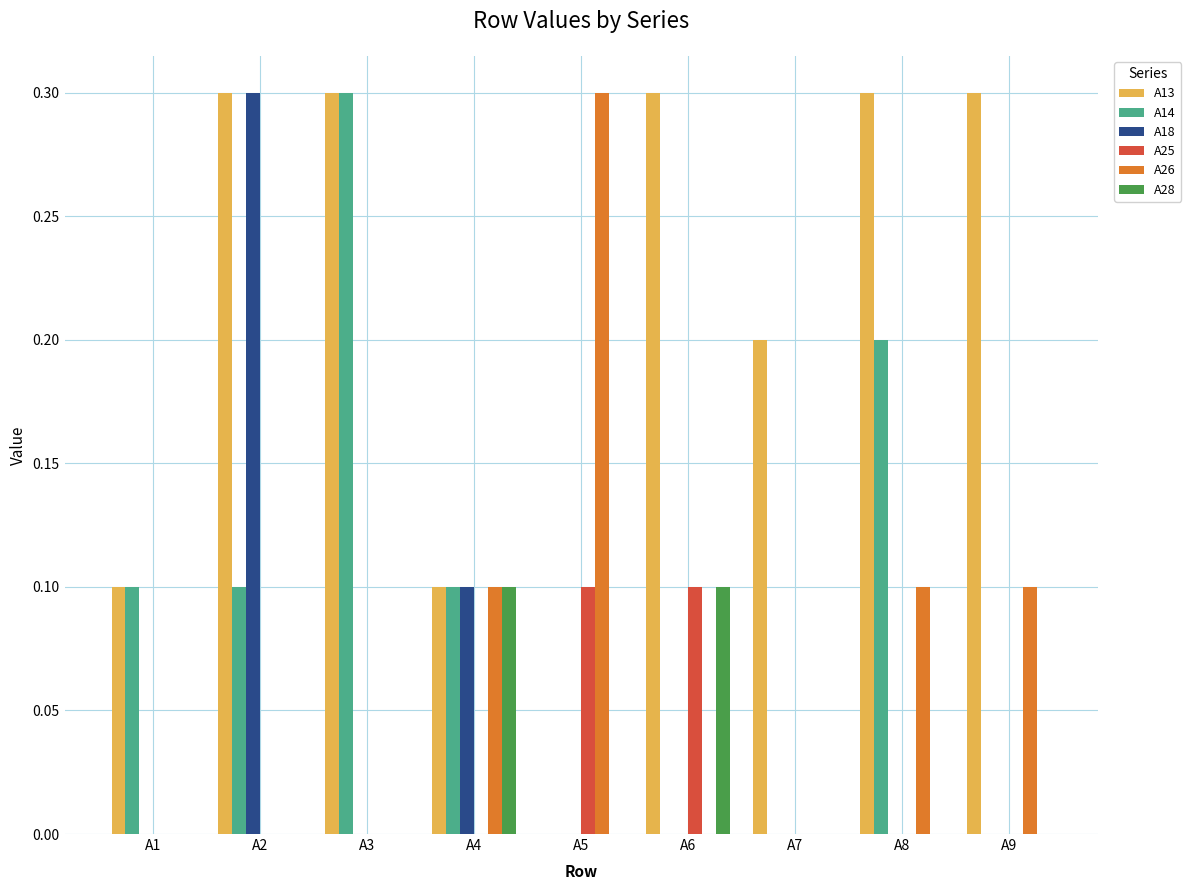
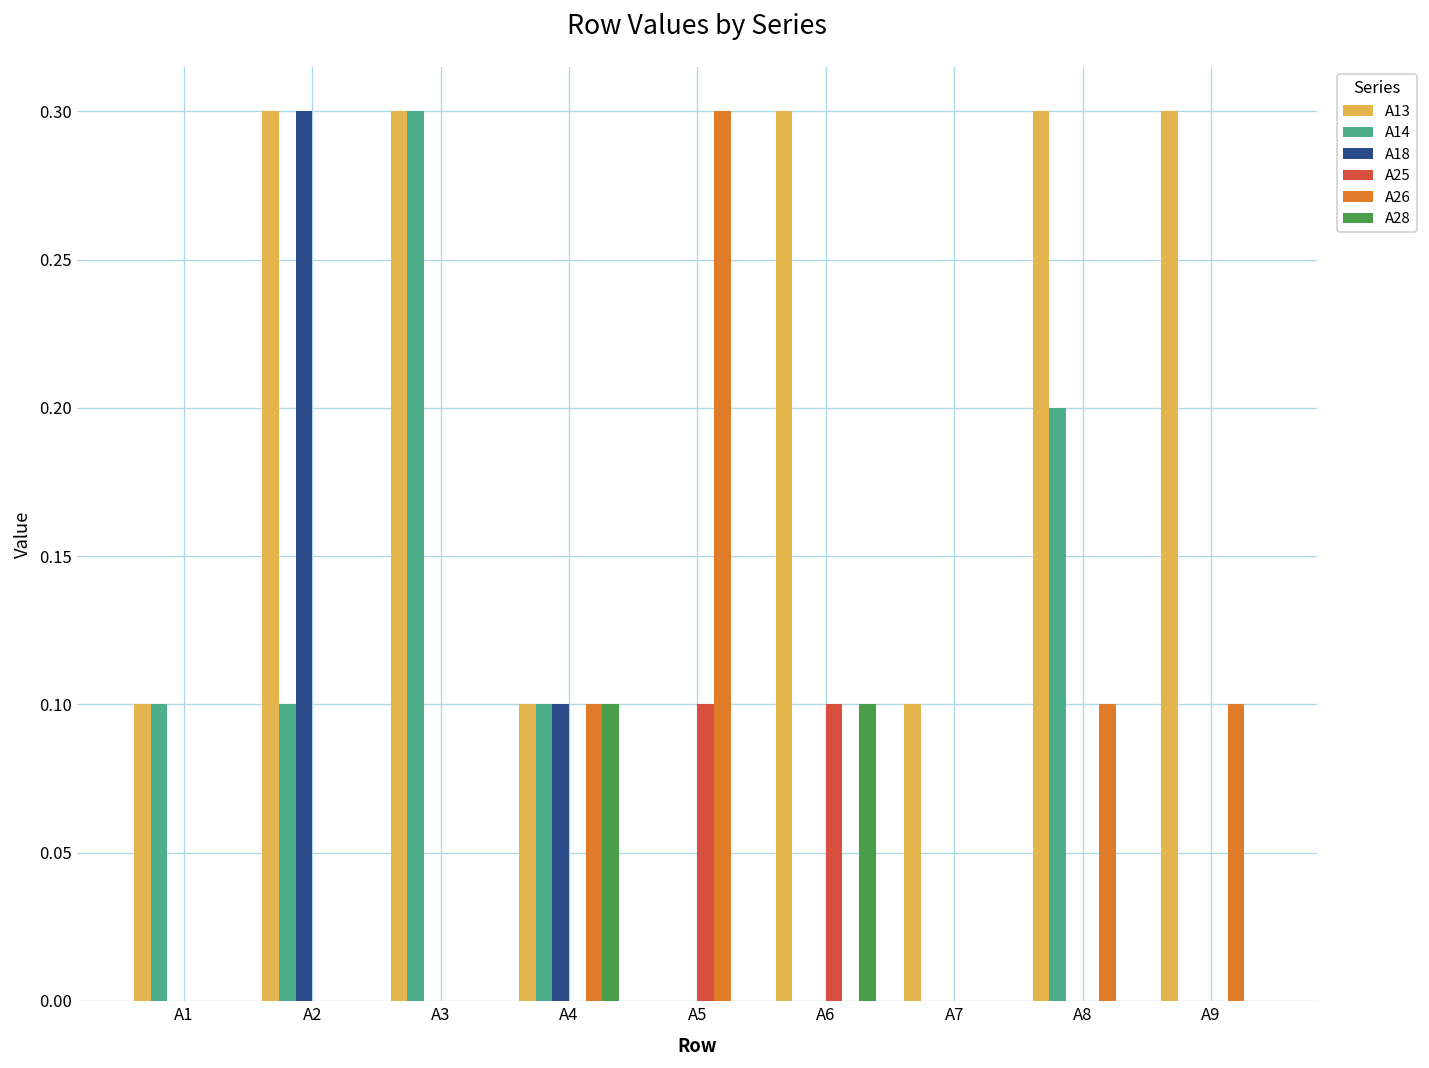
A13, A7: 0.2 -> 0.1
